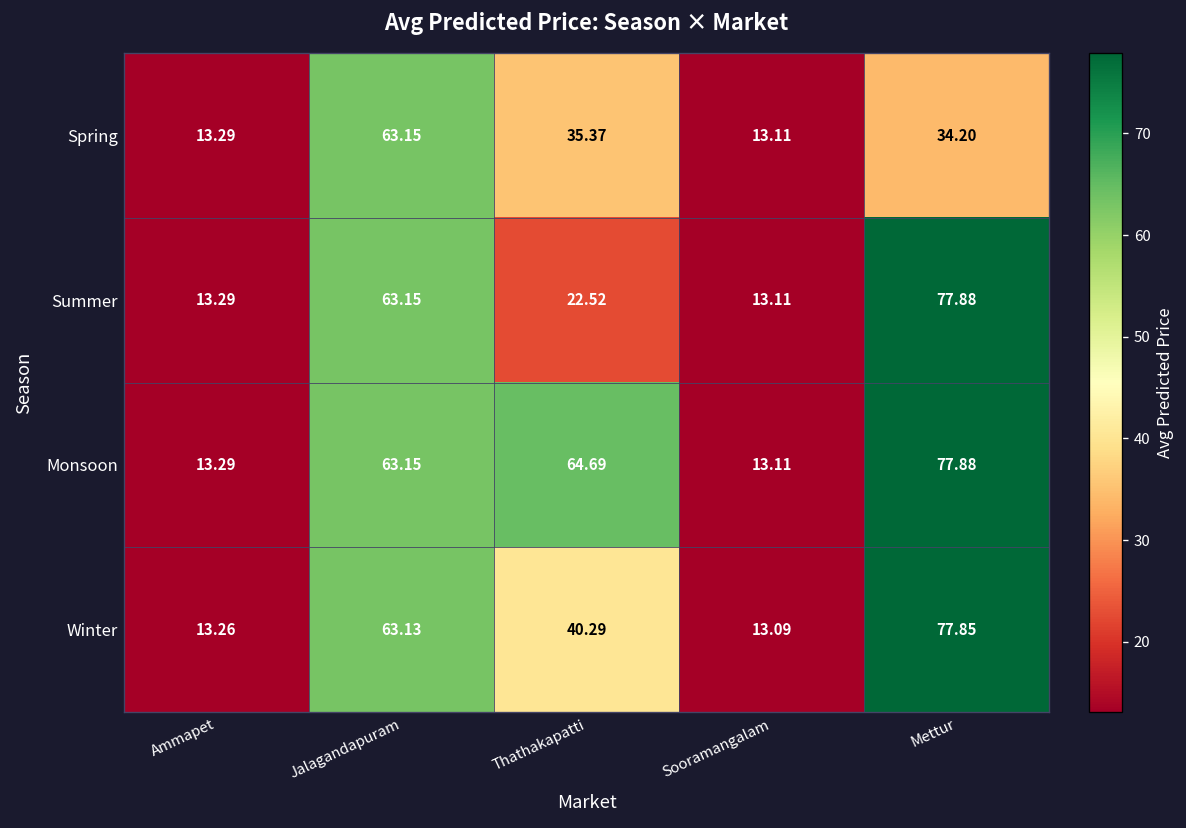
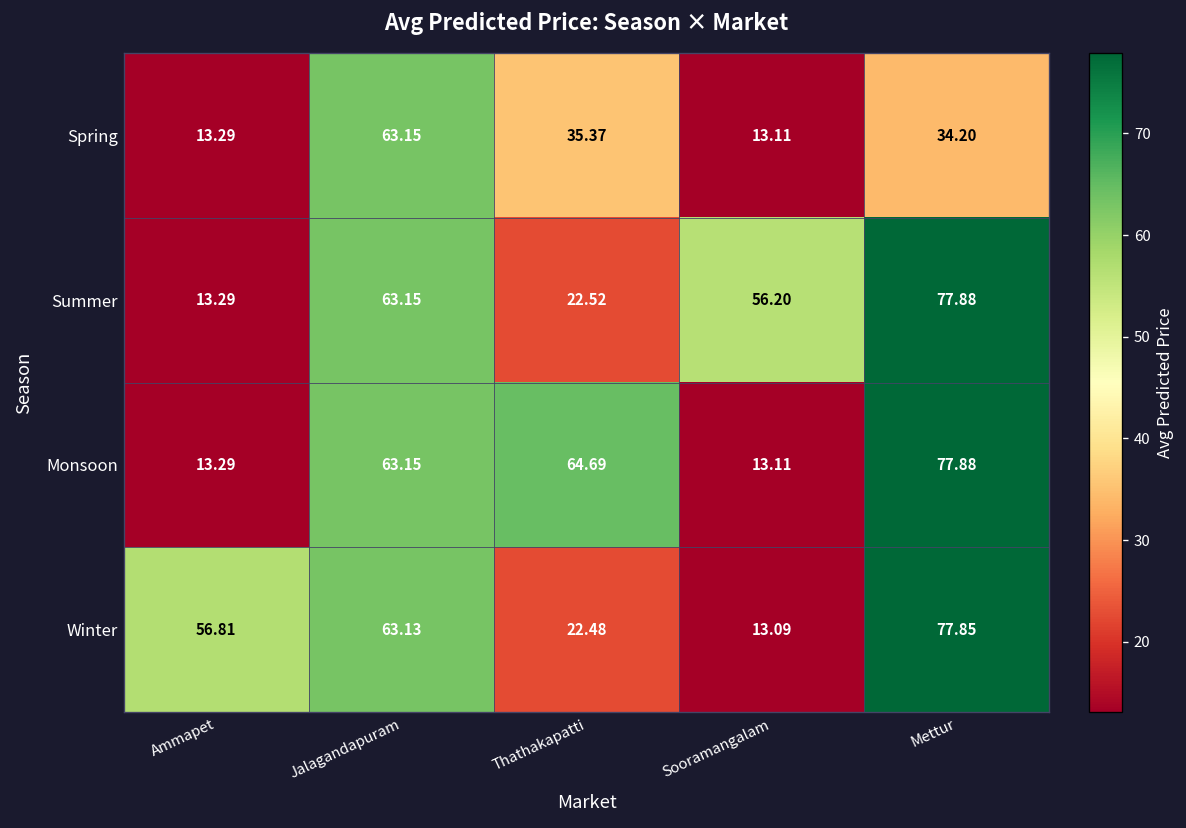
Summer, Sooramangalam: 13.11 -> 56.20
Winter, Ammapet: 13.26 -> 56.81
Winter, Thathakapatti: 40.29 -> 22.48
